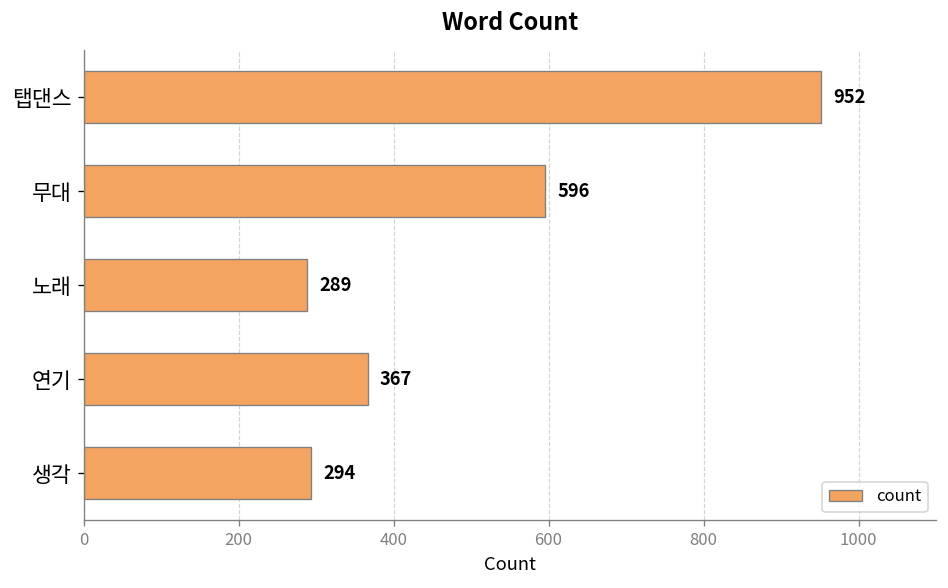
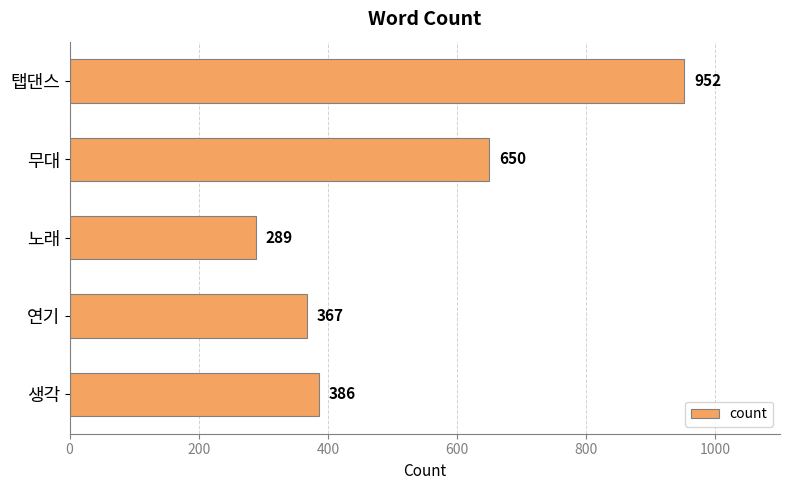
무대: 596 -> 650
생각: 294 -> 386
